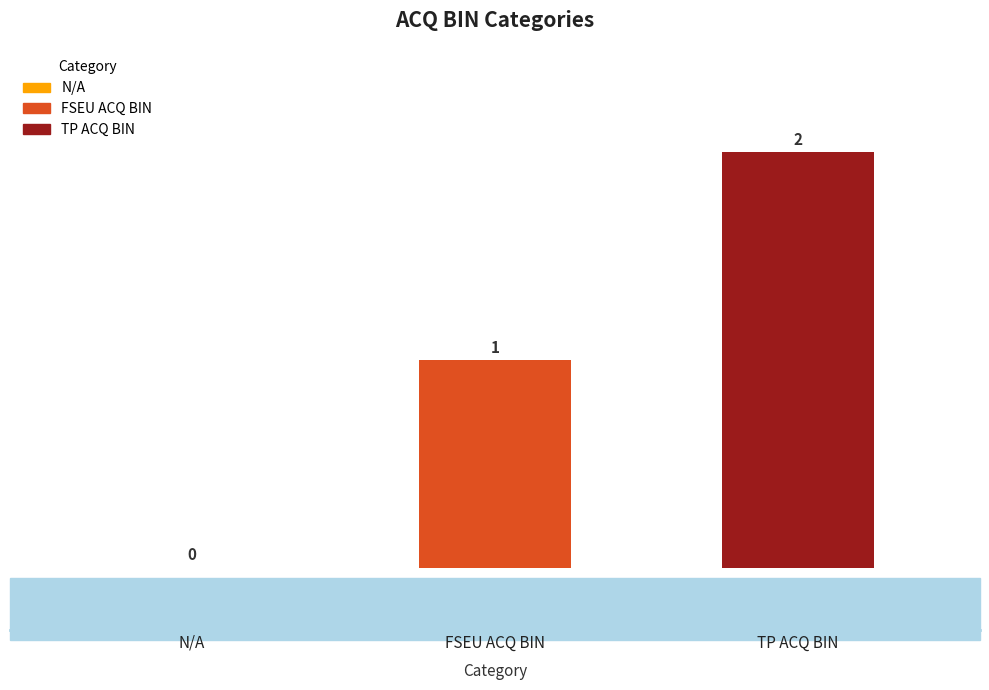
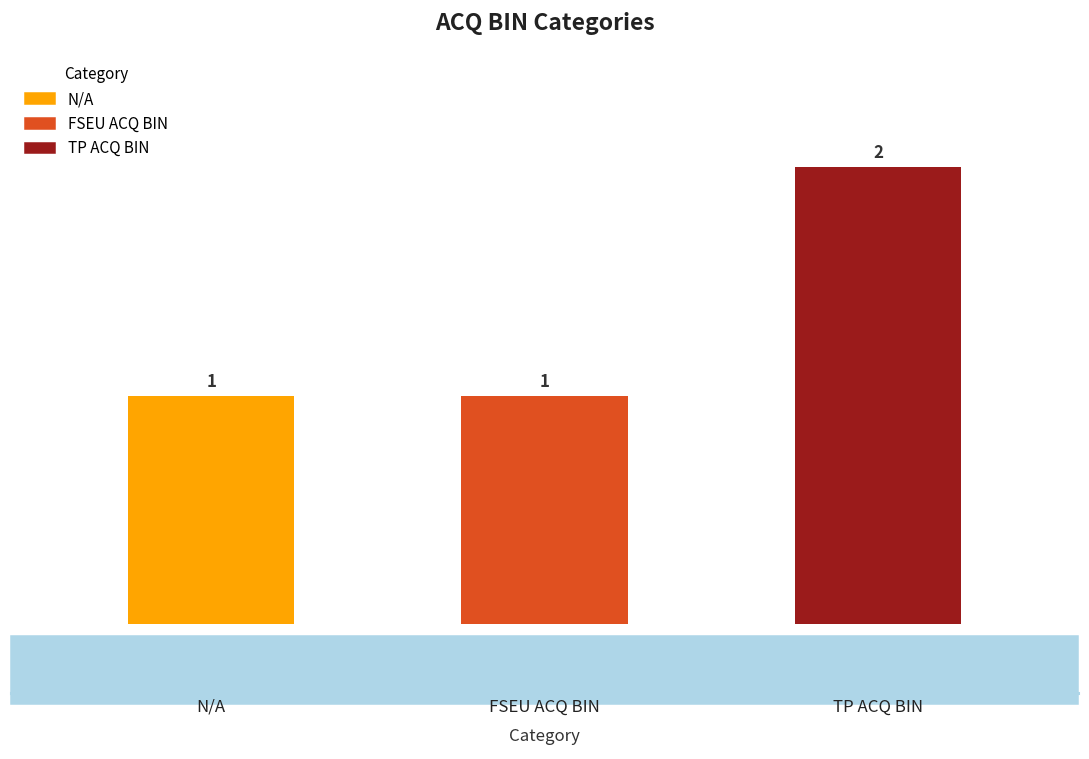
N/A: 0 -> 1
